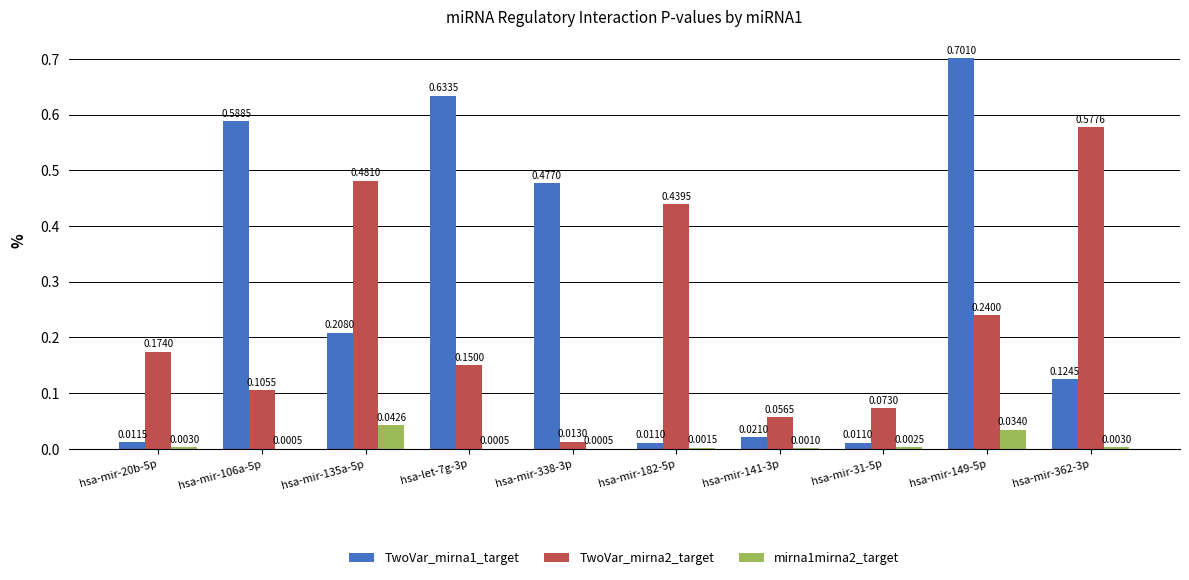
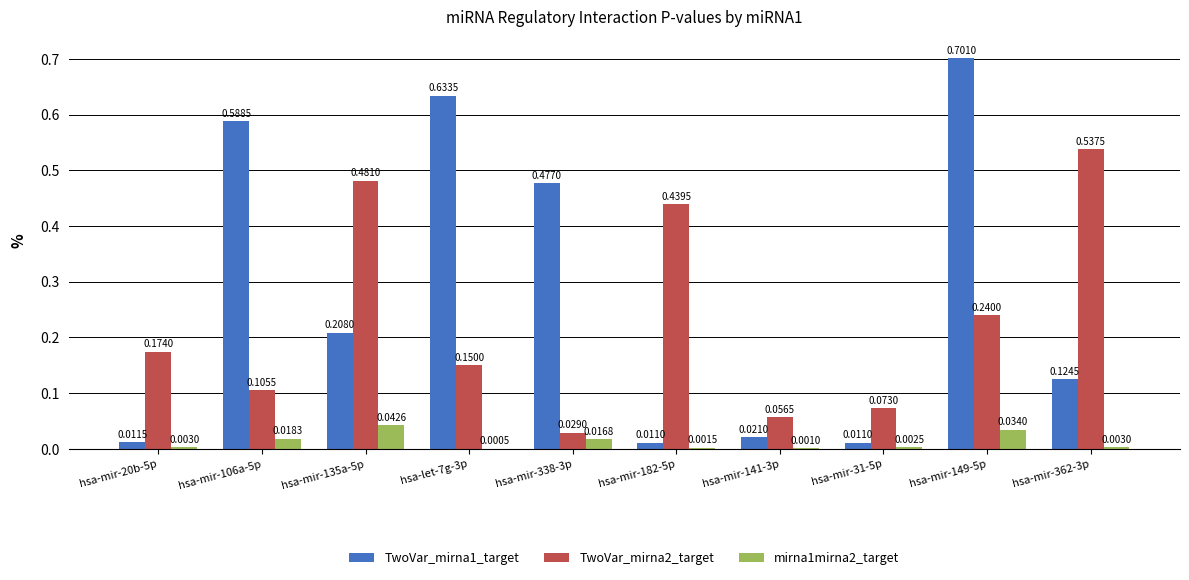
mirna1mirna2_target, hsa-mir-106a-5p: 0.0005 -> 0.0183
TwoVar_mirna2_target, hsa-mir-338-3p: 0.0130 -> 0.0290
mirna1mirna2_target, hsa-mir-338-3p: 0.0005 -> 0.0168
TwoVar_mirna2_target, hsa-mir-362-3p: 0.5776 -> 0.5375
